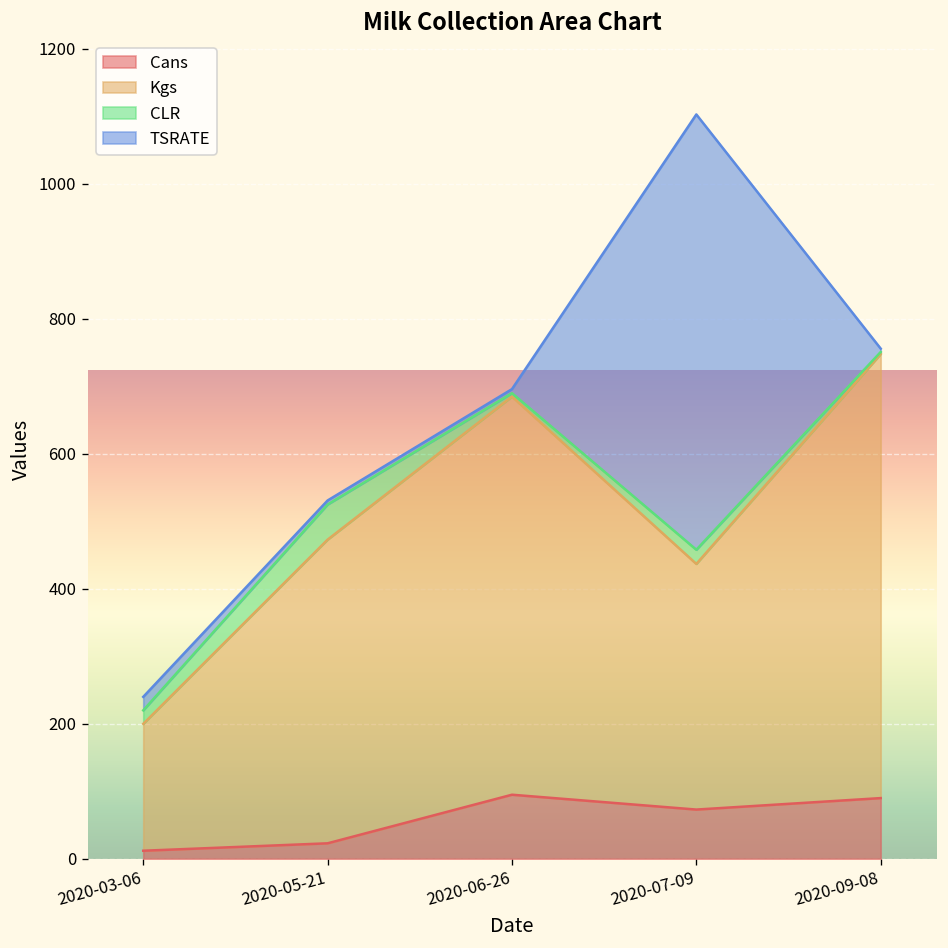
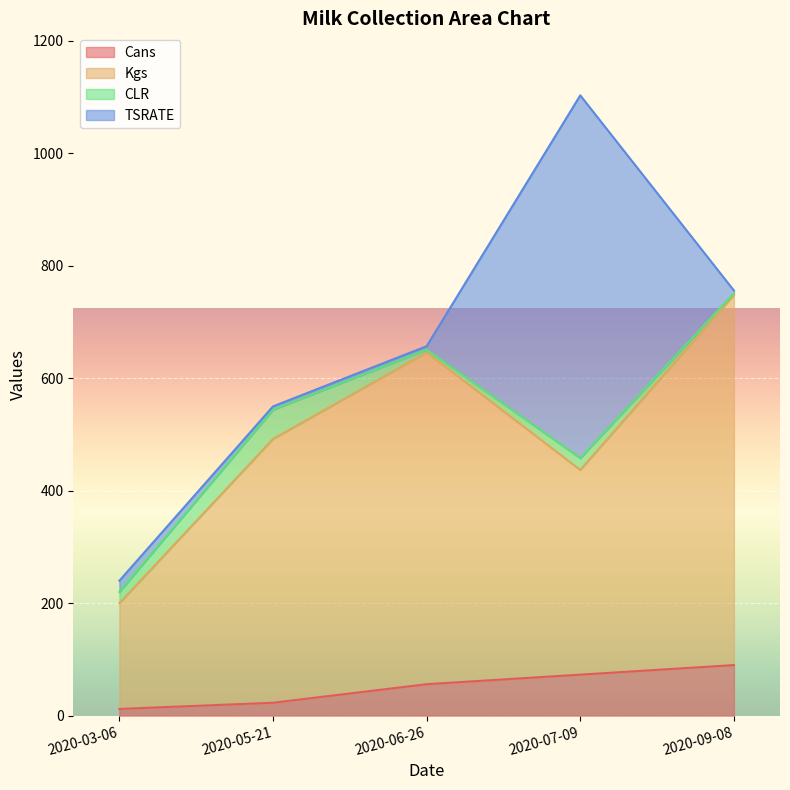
Kgs, 2020-05-21: 450 -> 470
Cans, 2020-06-26: 100 -> 60
